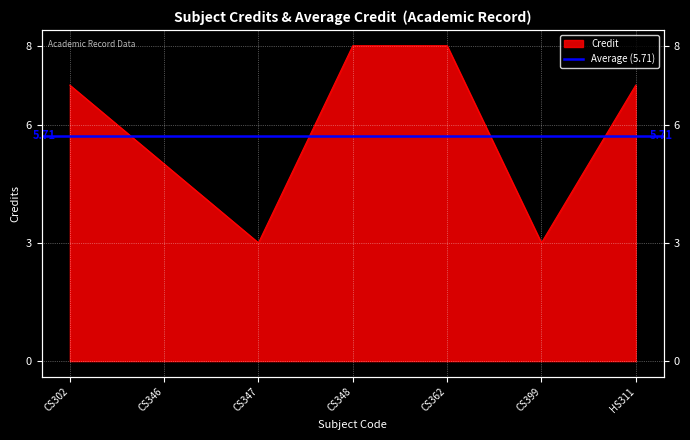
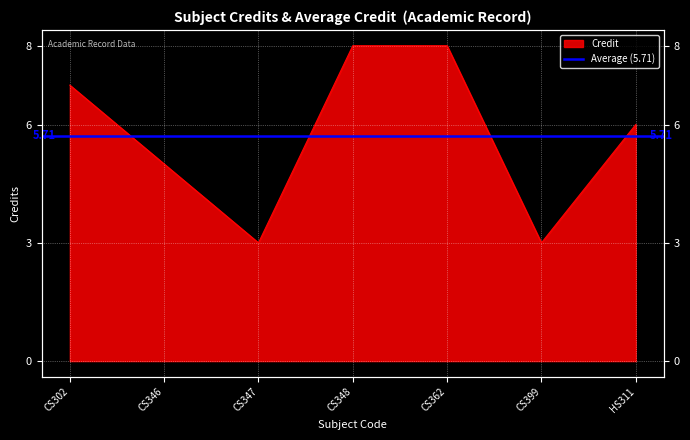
HS311: 7 -> 6
